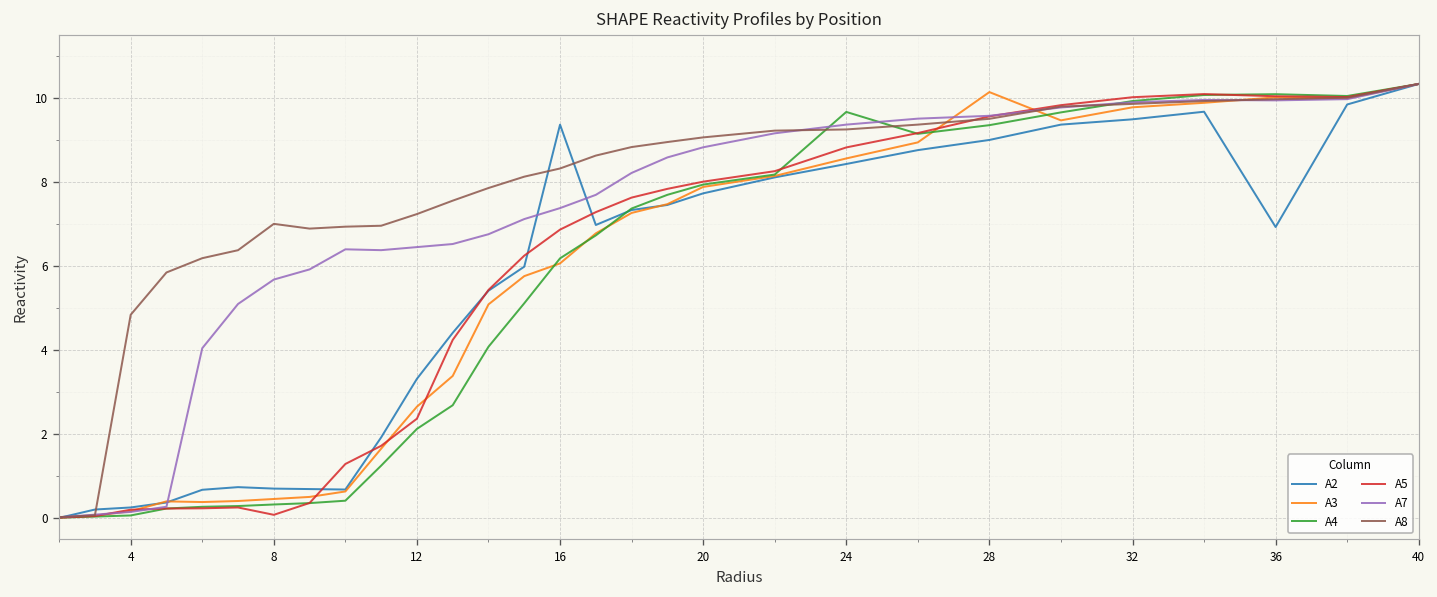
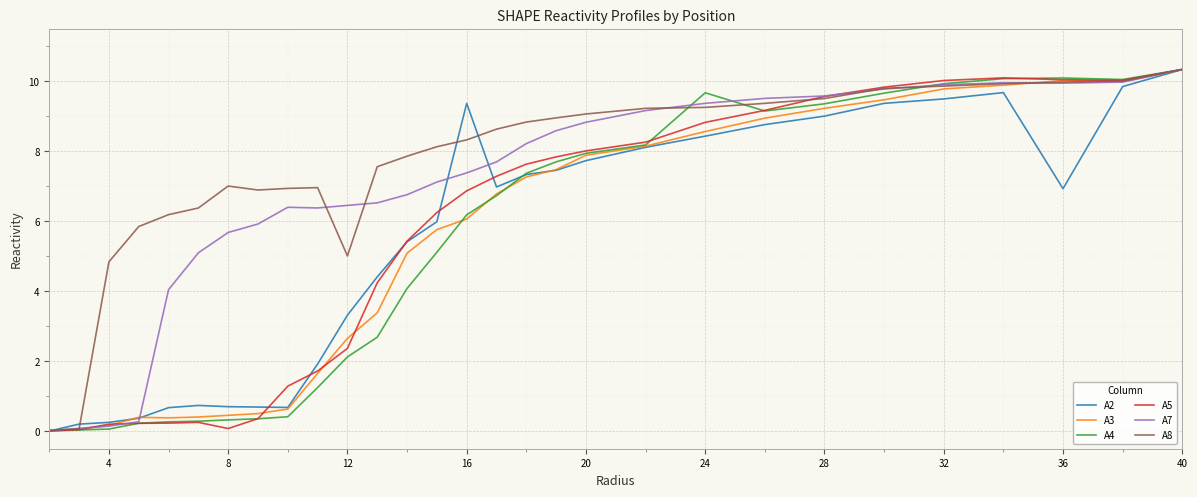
A8, 12: 7.2 -> 5.0
A3, 28: 10.1 -> 9.2
